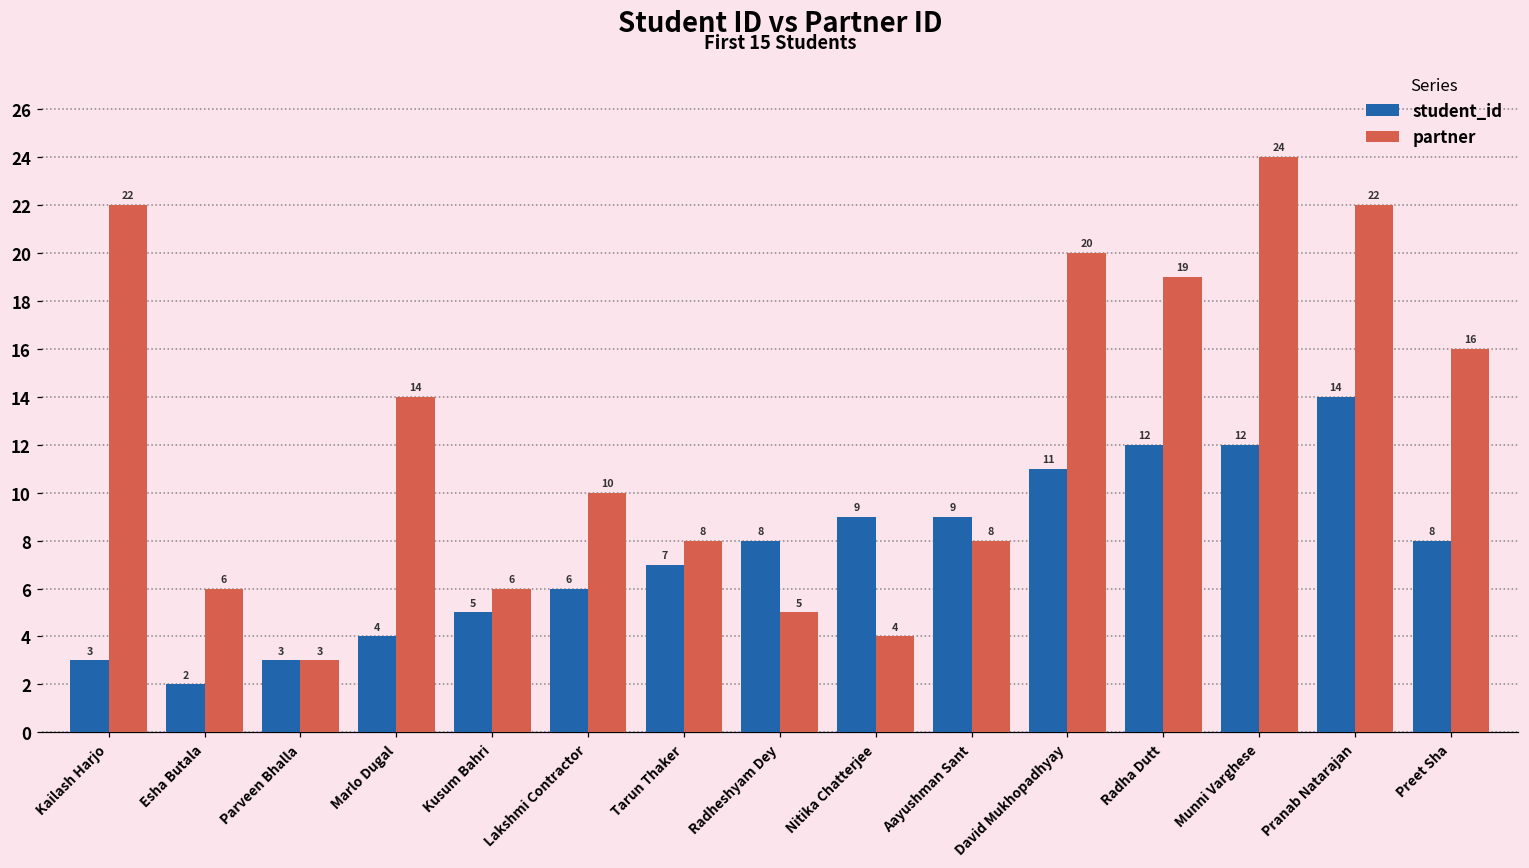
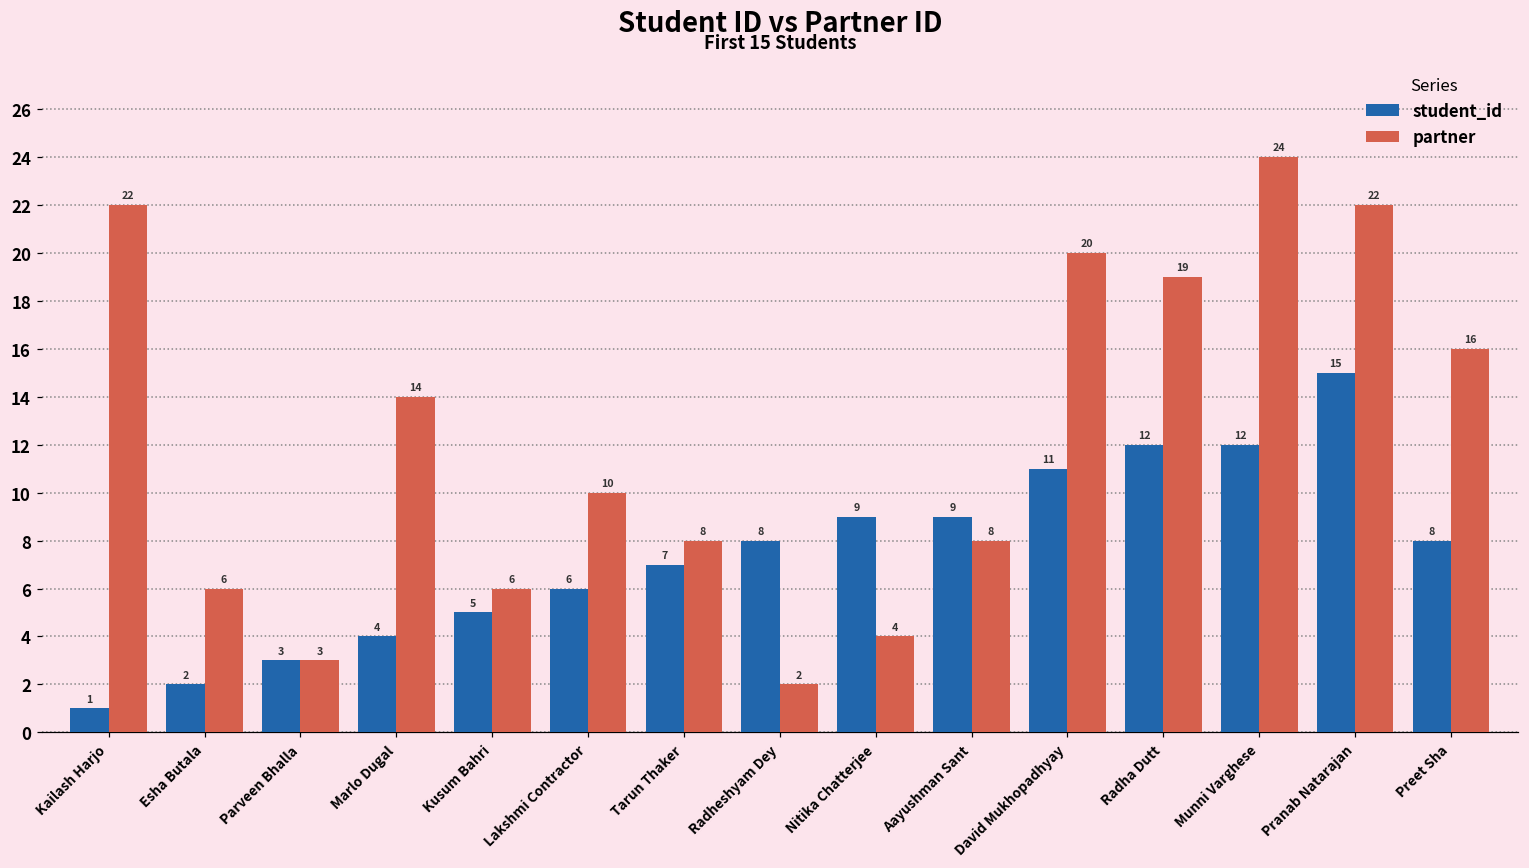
student_id, Kailash Harjo: 3 -> 1
partner, Radheshyam Dey: 5 -> 2
student_id, Pranab Natarajan: 14 -> 15
